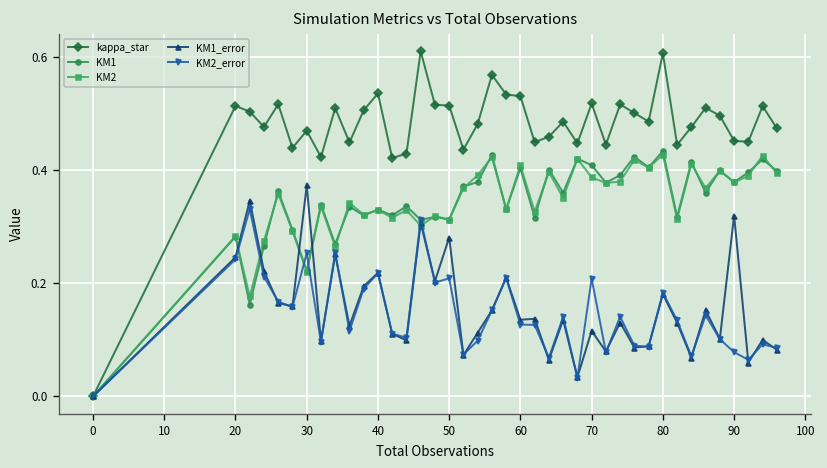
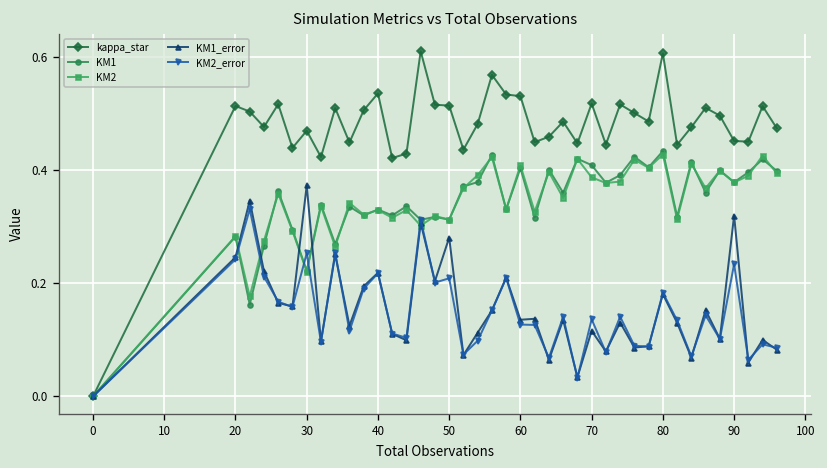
KM2_error, 70: 0.21 -> 0.14
KM2_error, 90: 0.08 -> 0.23
